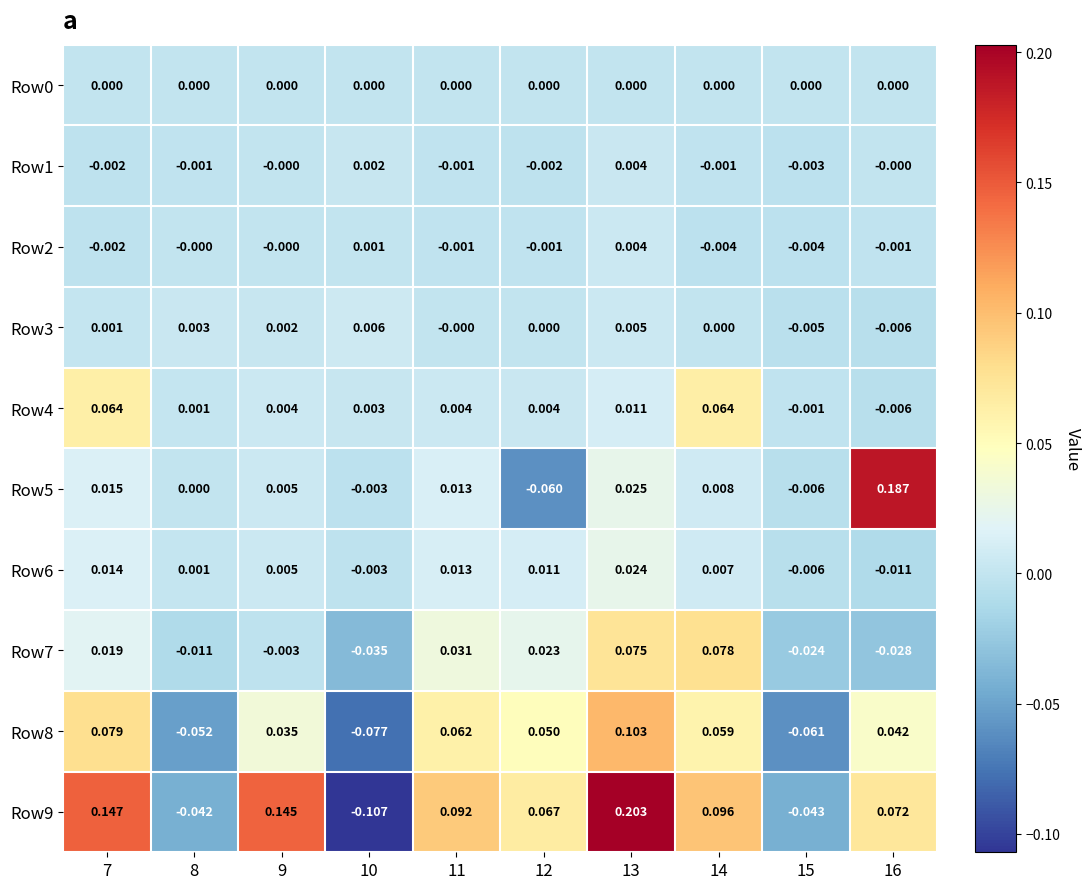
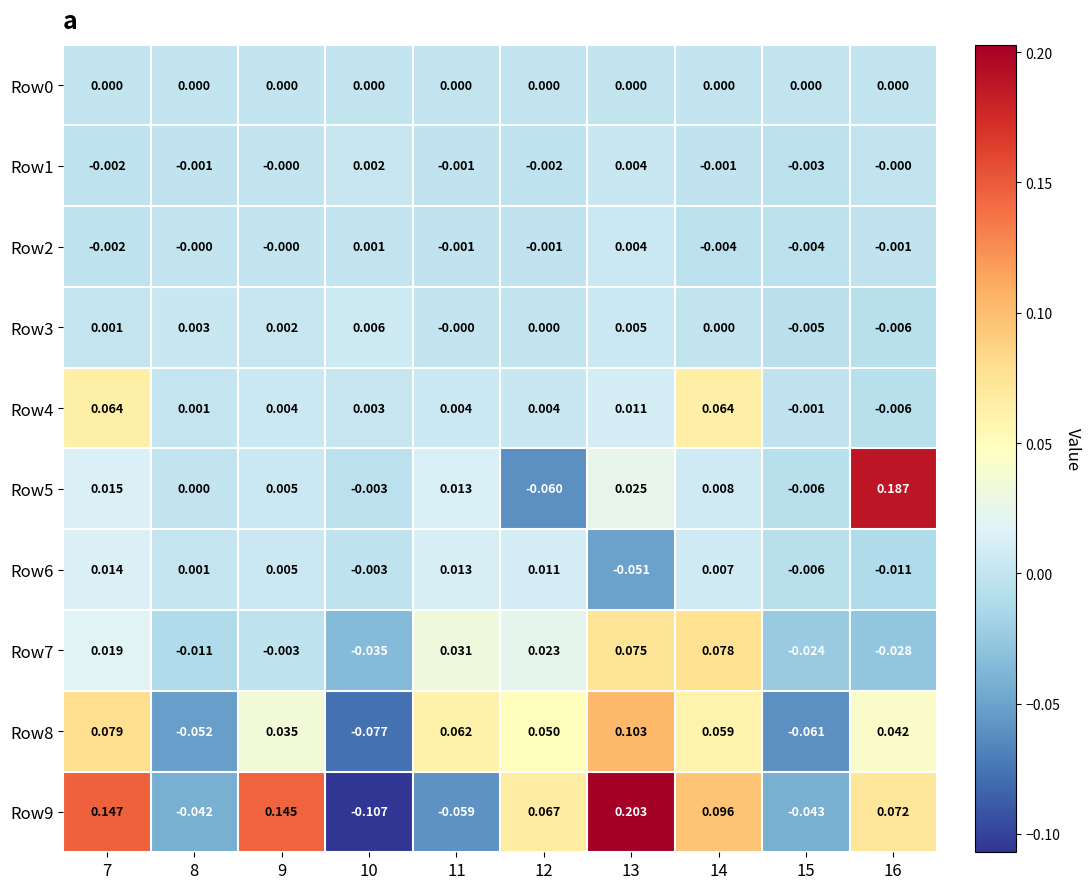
Row6, 13: 0.024 -> -0.051
Row9, 11: 0.092 -> -0.059
